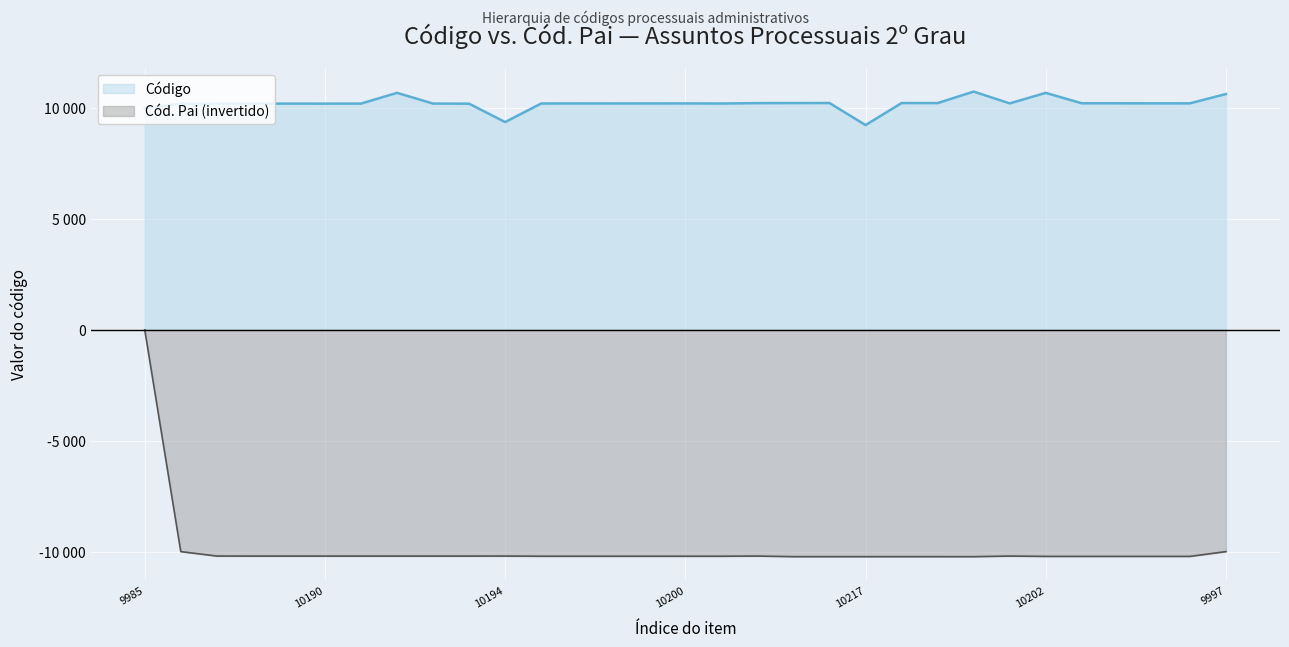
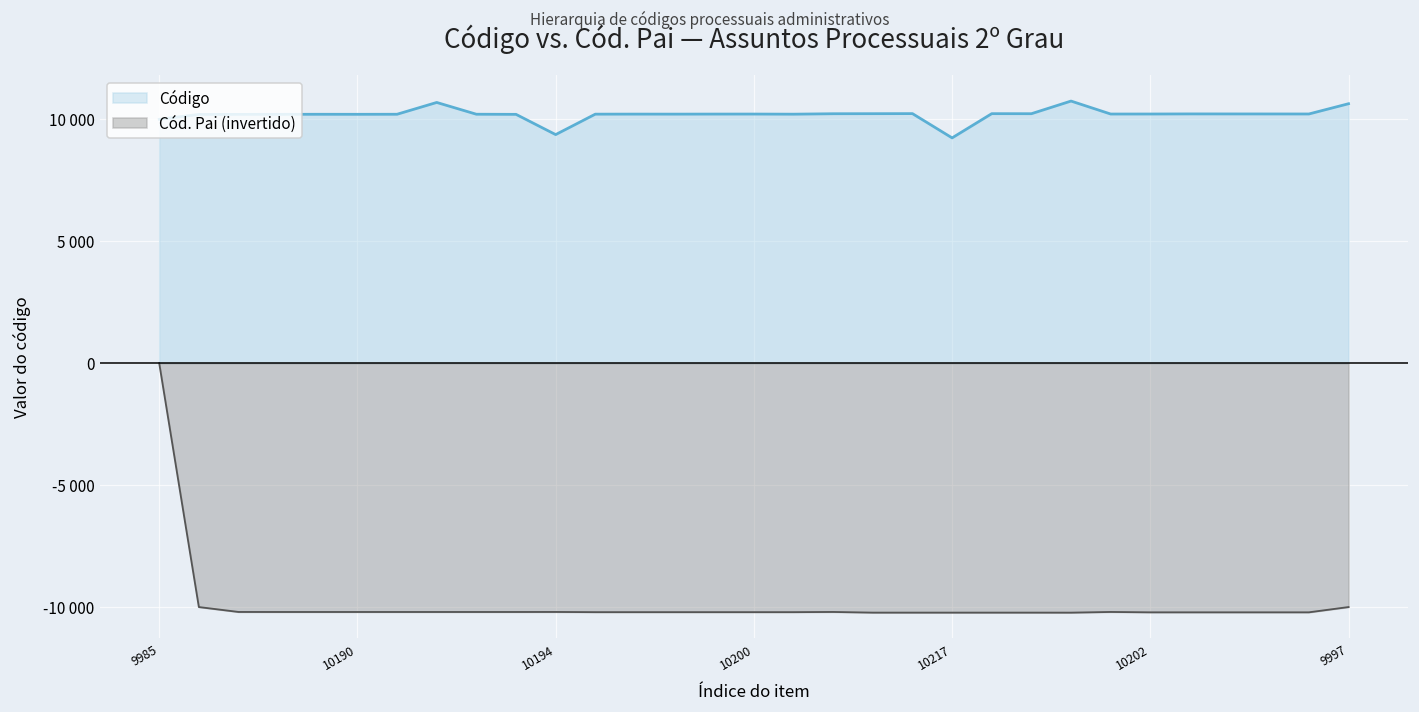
Código, 10202: 10700 -> 10200
